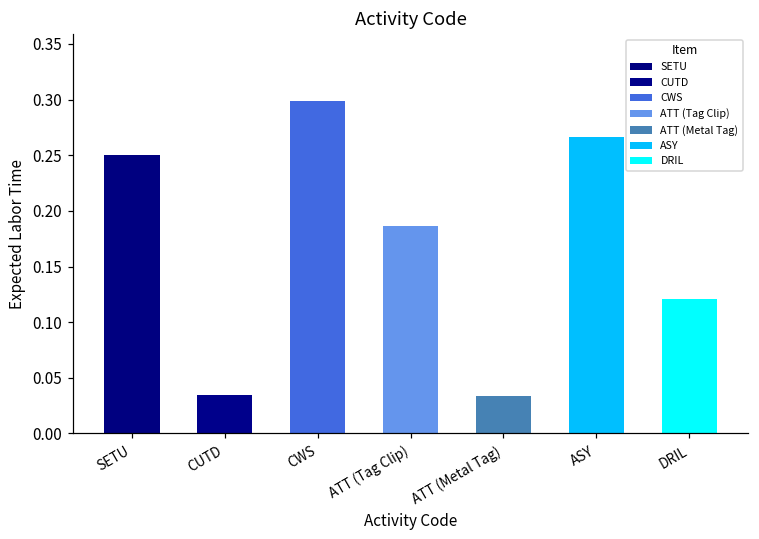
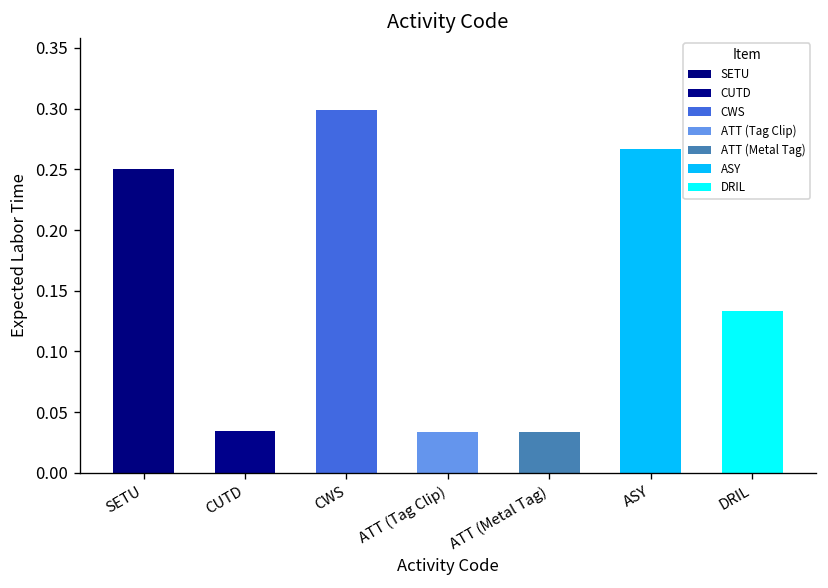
ATT (Tag Clip): 0.187 -> 0.033
DRIL: 0.121 -> 0.133
